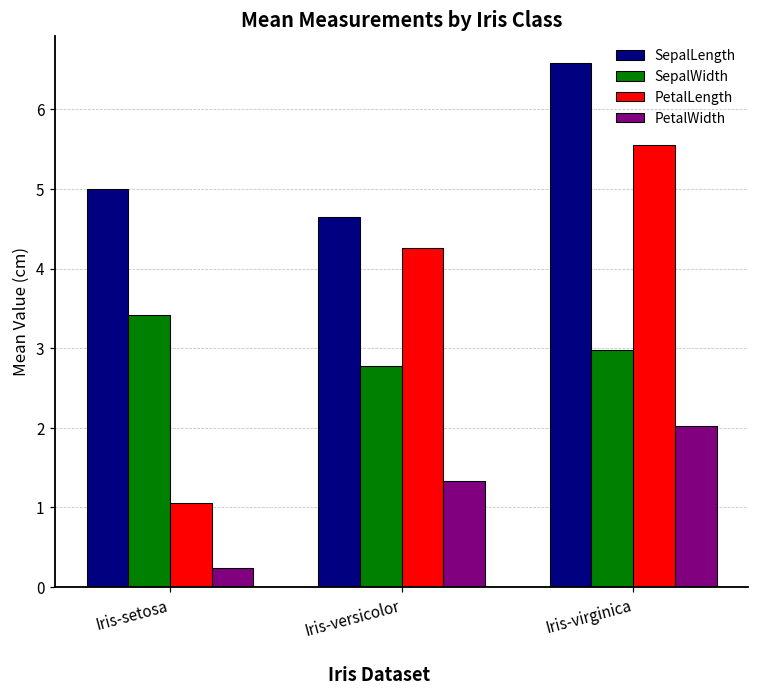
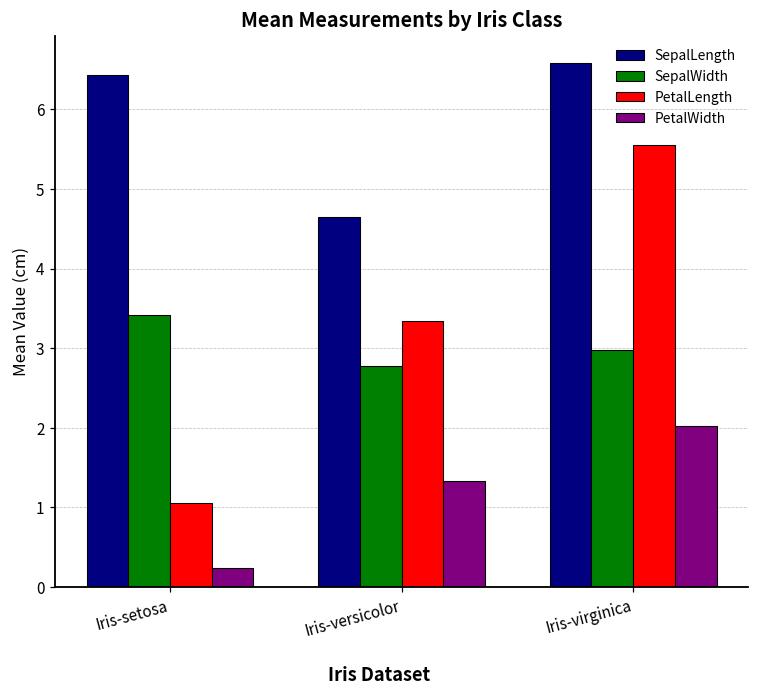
SepalLength, Iris-setosa: 5.0 -> 6.4
PetalLength, Iris-versicolor: 4.3 -> 3.3
